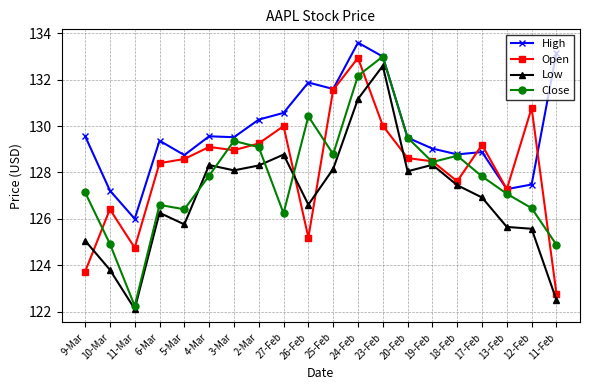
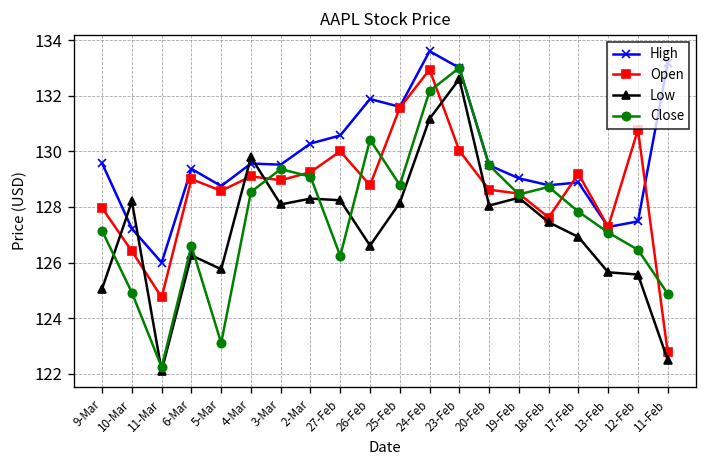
Open, 9-Mar: 123.7 -> 128.0
Low, 10-Mar: 123.8 -> 128.2
Open, 6-Mar: 128.4 -> 129.0
Close, 5-Mar: 126.4 -> 123.1
Low, 4-Mar: 128.3 -> 129.8
Close, 4-Mar: 127.9 -> 128.5
Low, 27-Feb: 128.8 -> 128.2
Open, 26-Feb: 125.2 -> 128.8
